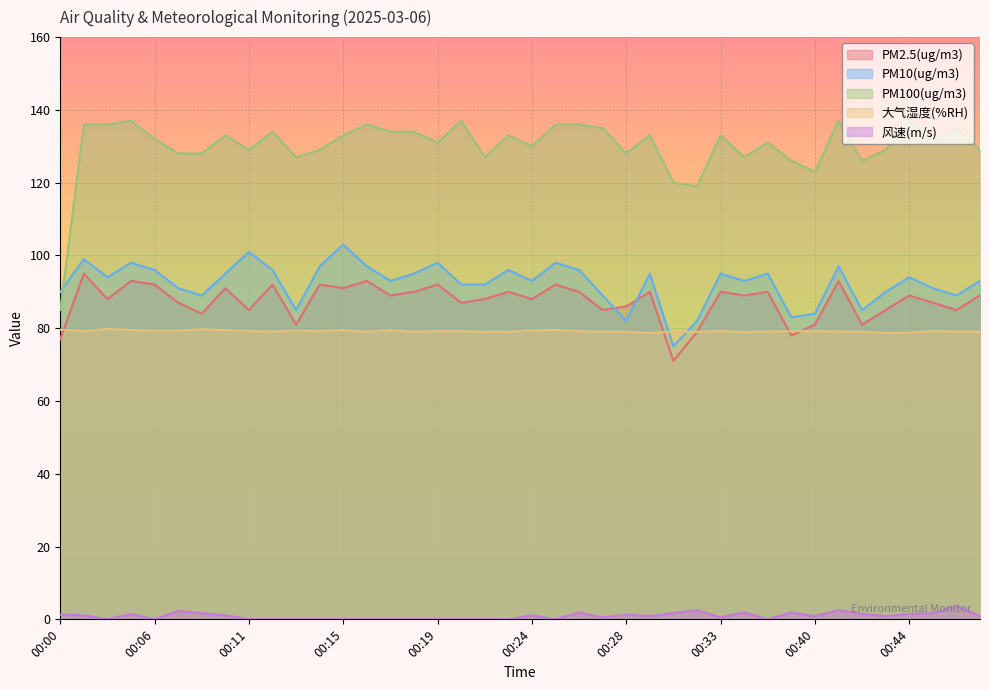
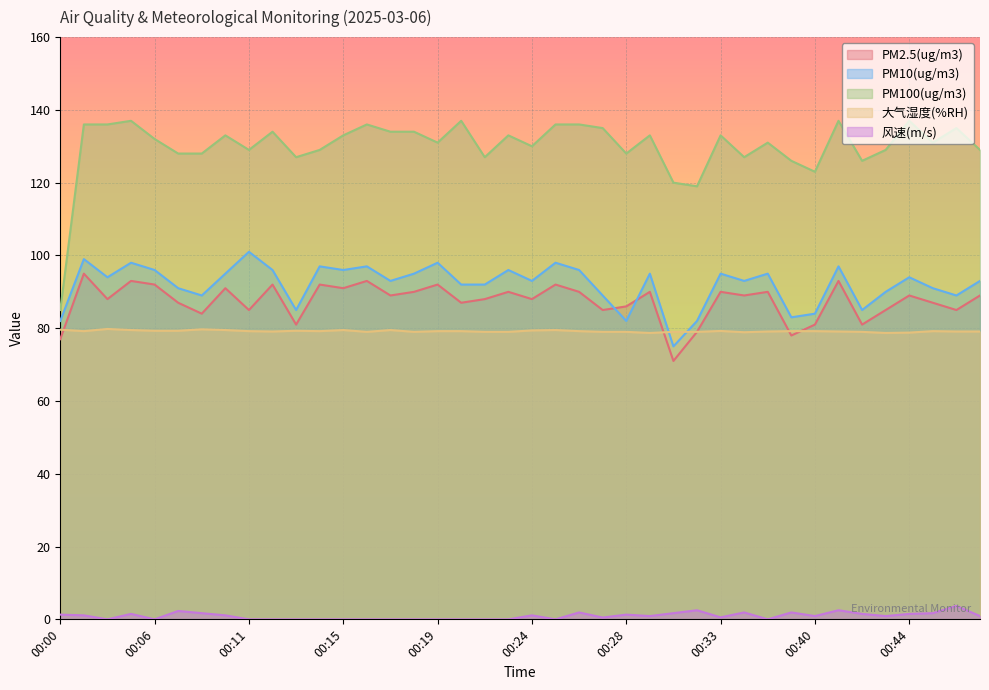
PM10(ug/m3), 00:00: 90 -> 82
PM10(ug/m3), 00:15: 103 -> 96
